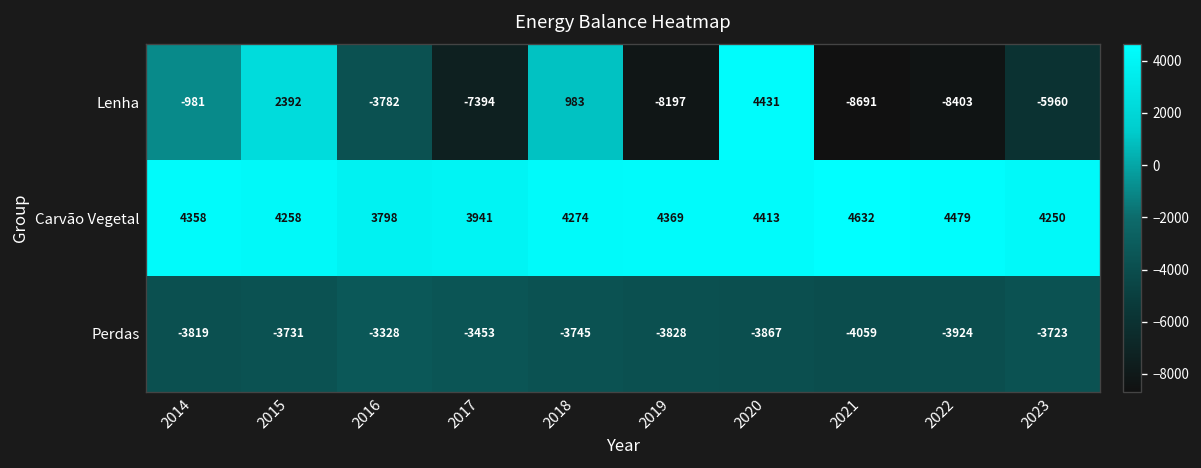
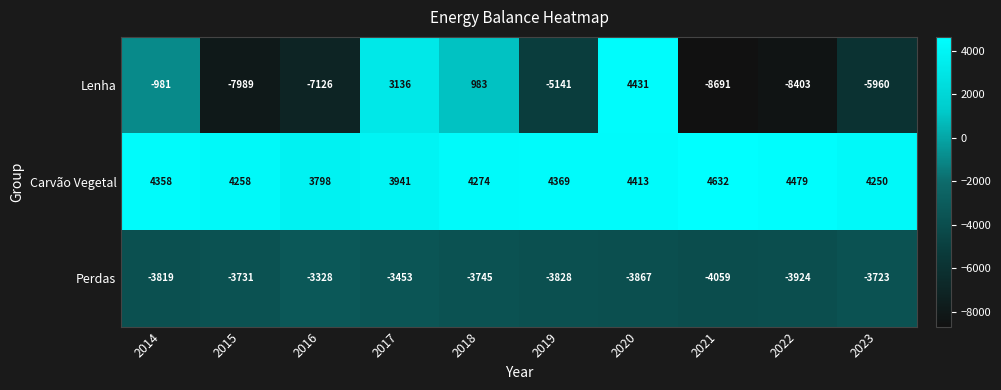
Lenha, 2015: 2392 -> -7989
Lenha, 2016: -3782 -> -7126
Lenha, 2017: -7394 -> 3136
Lenha, 2019: -8197 -> -5141
